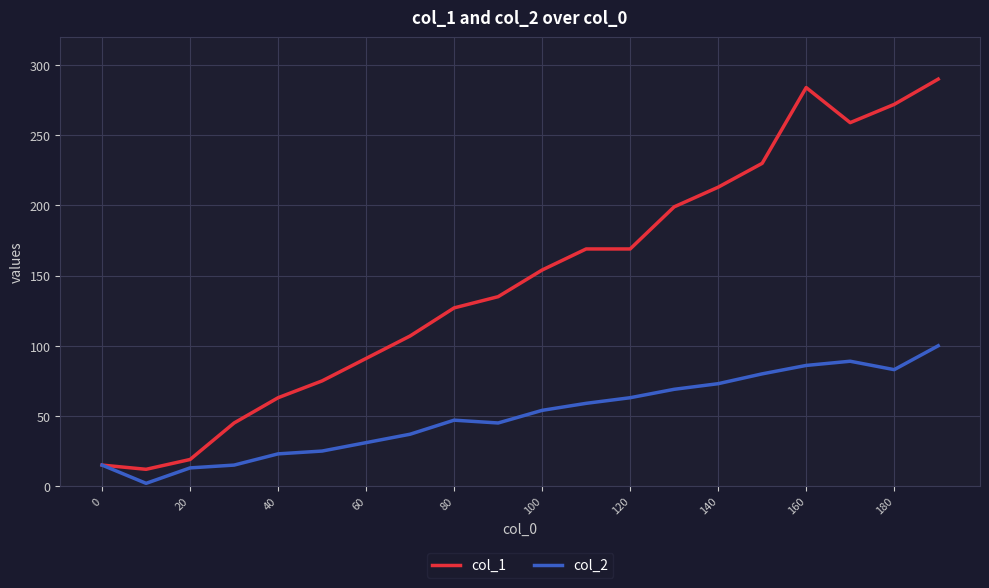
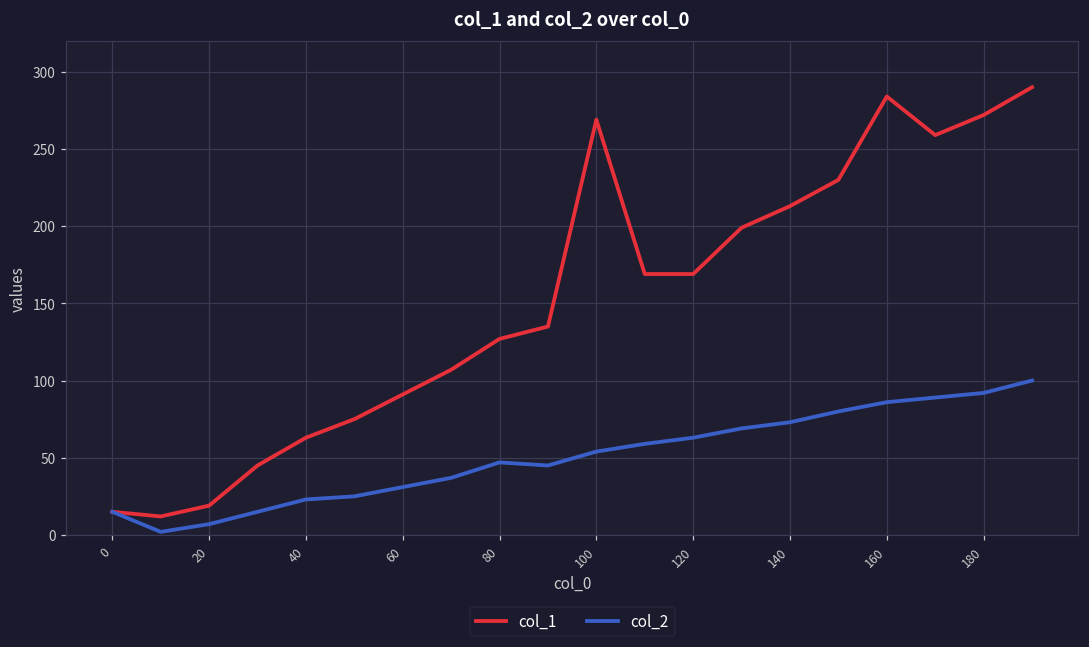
col_2, 20: 13 -> 7
col_1, 100: 154 -> 269
col_2, 180: 83 -> 92
